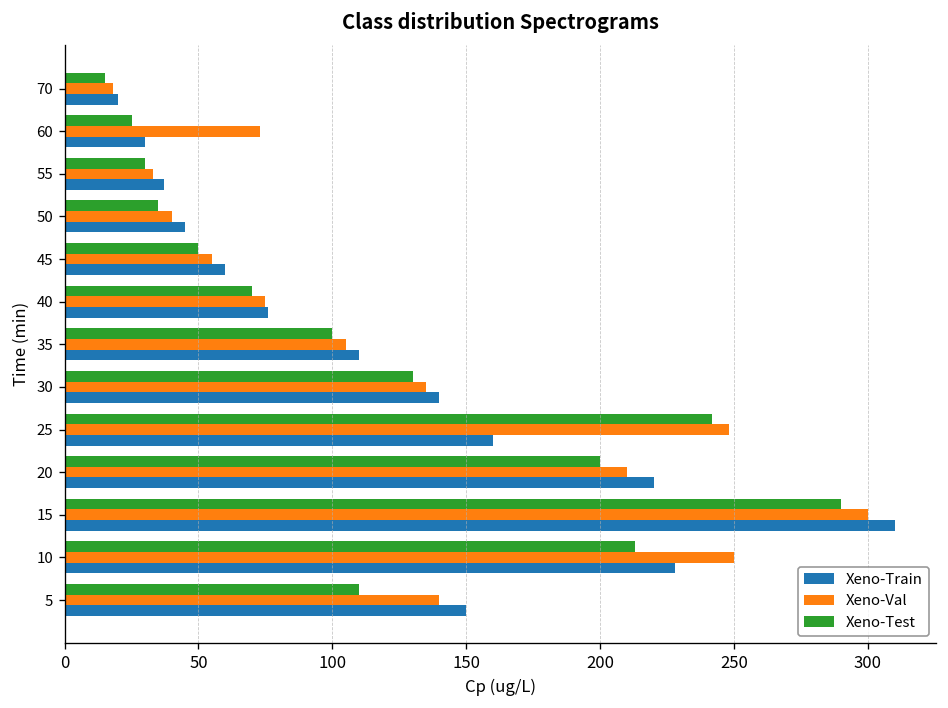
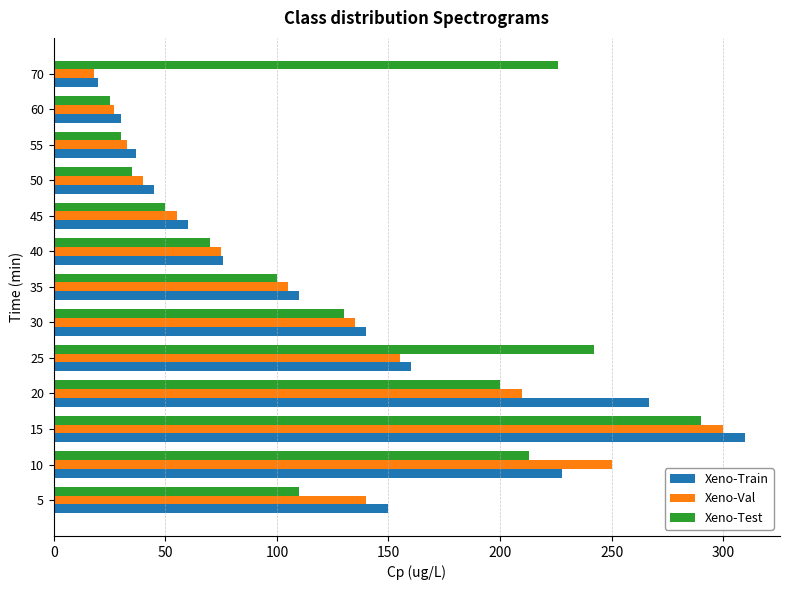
Xeno-Test, 70: 15 -> 226
Xeno-Val, 60: 73 -> 27
Xeno-Val, 25: 248 -> 155
Xeno-Train, 20: 220 -> 267
